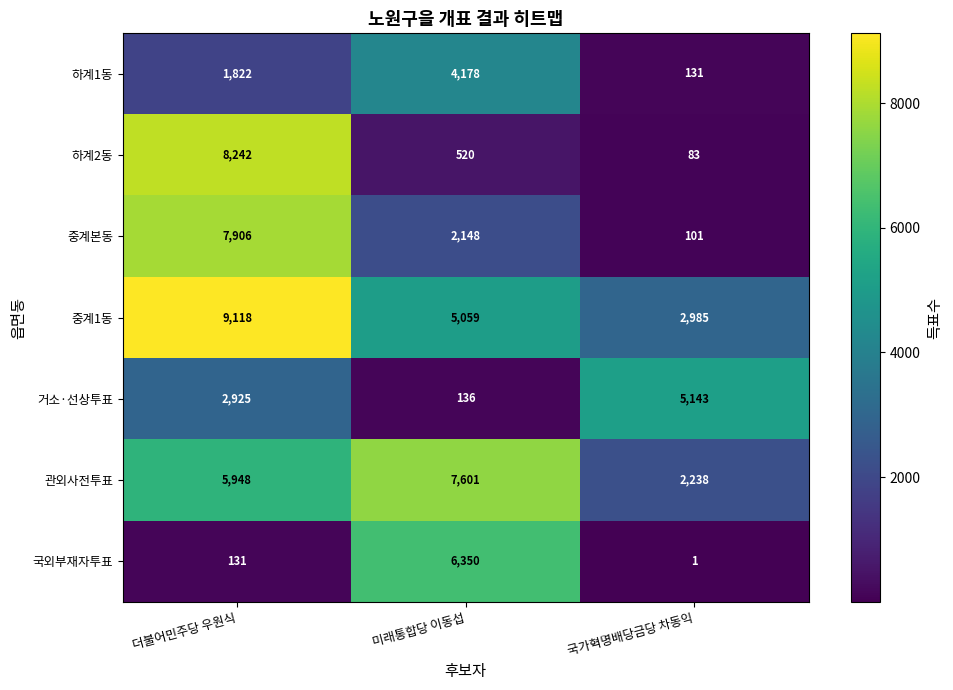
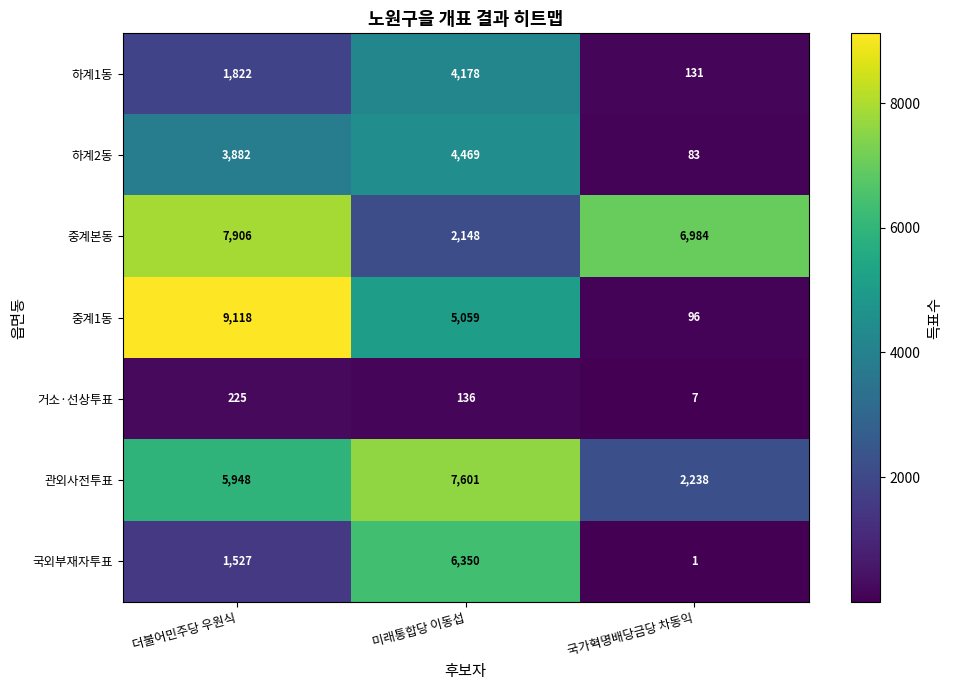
하계2동, 더불어민주당 우원식: 8,242 -> 3,882
하계2동, 미래통합당 이동섭: 520 -> 4,469
중계본동, 국가혁명배당금당 차동익: 101 -> 6,984
중계1동, 국가혁명배당금당 차동익: 2,985 -> 96
거소·선상투표, 더불어민주당 우원식: 2,925 -> 225
거소·선상투표, 국가혁명배당금당 차동익: 5,143 -> 7
국외부재자투표, 더불어민주당 우원식: 131 -> 1,527
